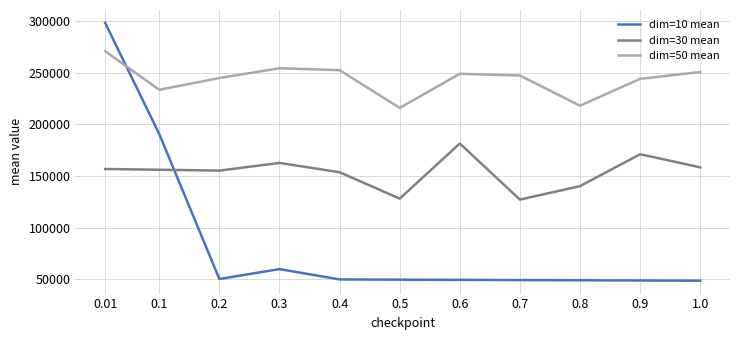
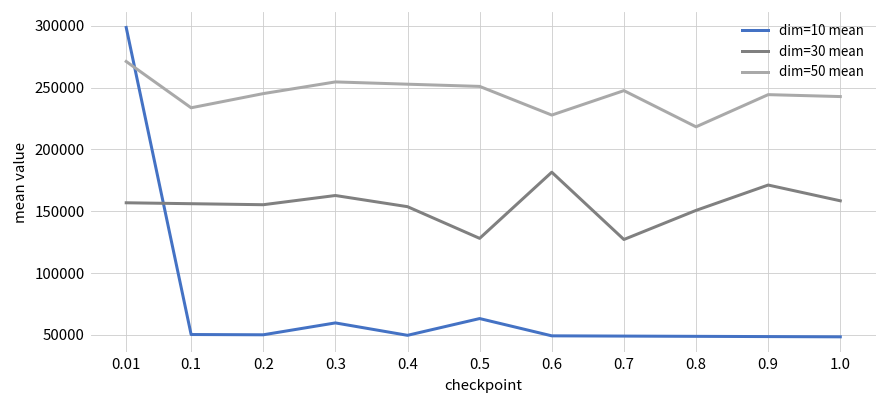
dim=10 mean, 0.1: 191000 -> 50000
dim=10 mean, 0.5: 50000 -> 63000
dim=50 mean, 0.5: 216000 -> 251000
dim=50 mean, 0.6: 249000 -> 228000
dim=30 mean, 0.8: 140000 -> 151000
dim=50 mean, 1.0: 251000 -> 243000
